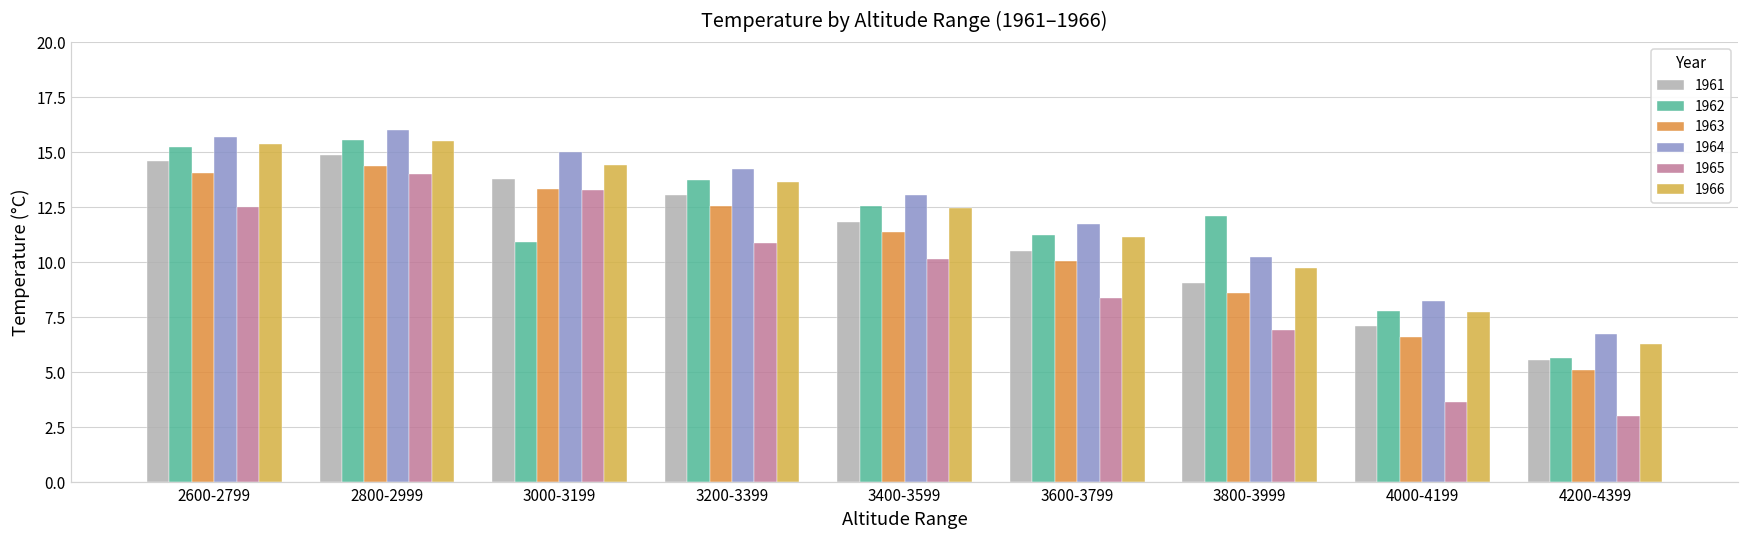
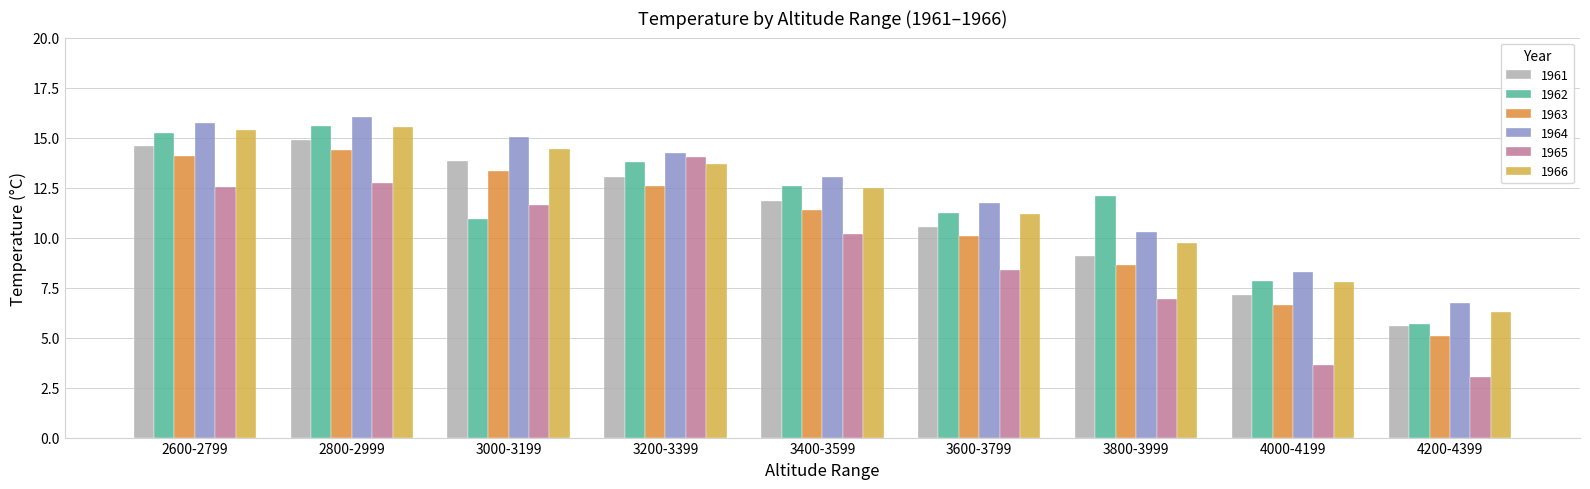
1965, 2800-2999: 14.0 -> 12.7
1965, 3000-3199: 13.3 -> 11.6
1965, 3200-3399: 10.9 -> 14.0
